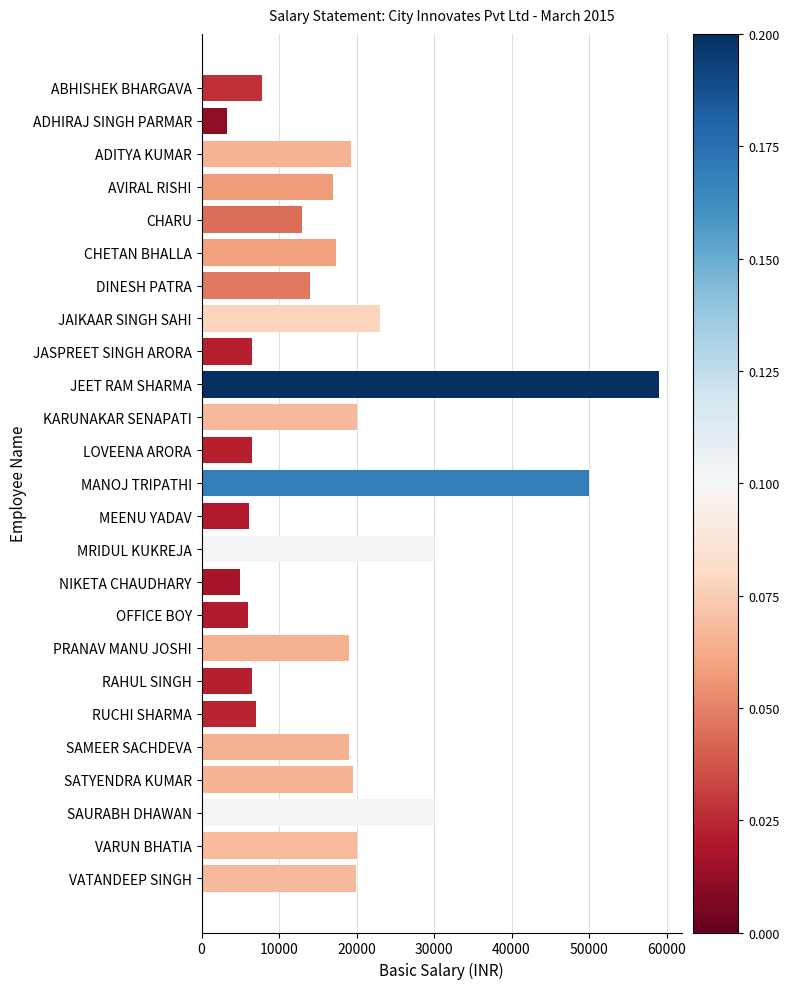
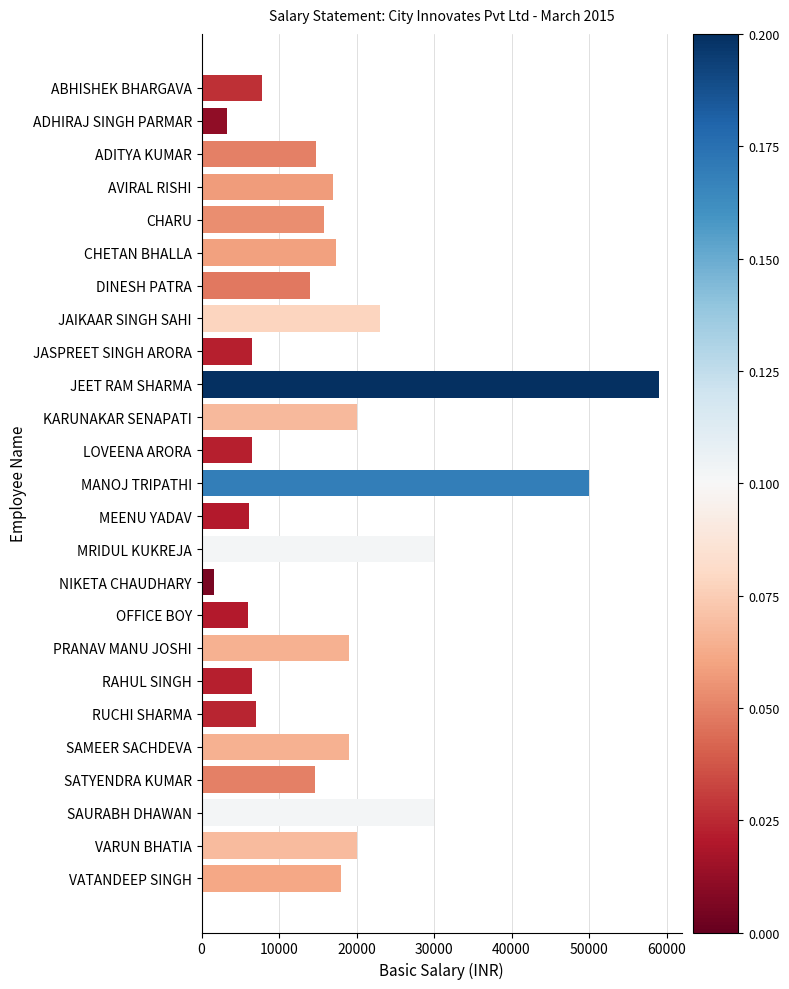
ADITYA KUMAR: 19000 -> 15000
CHARU: 13000 -> 16000
NIKETA CHAUDHARY: 5000 -> 2000
SATYENDRA KUMAR: 20000 -> 15000
VATANDEEP SINGH: 20000 -> 18000
